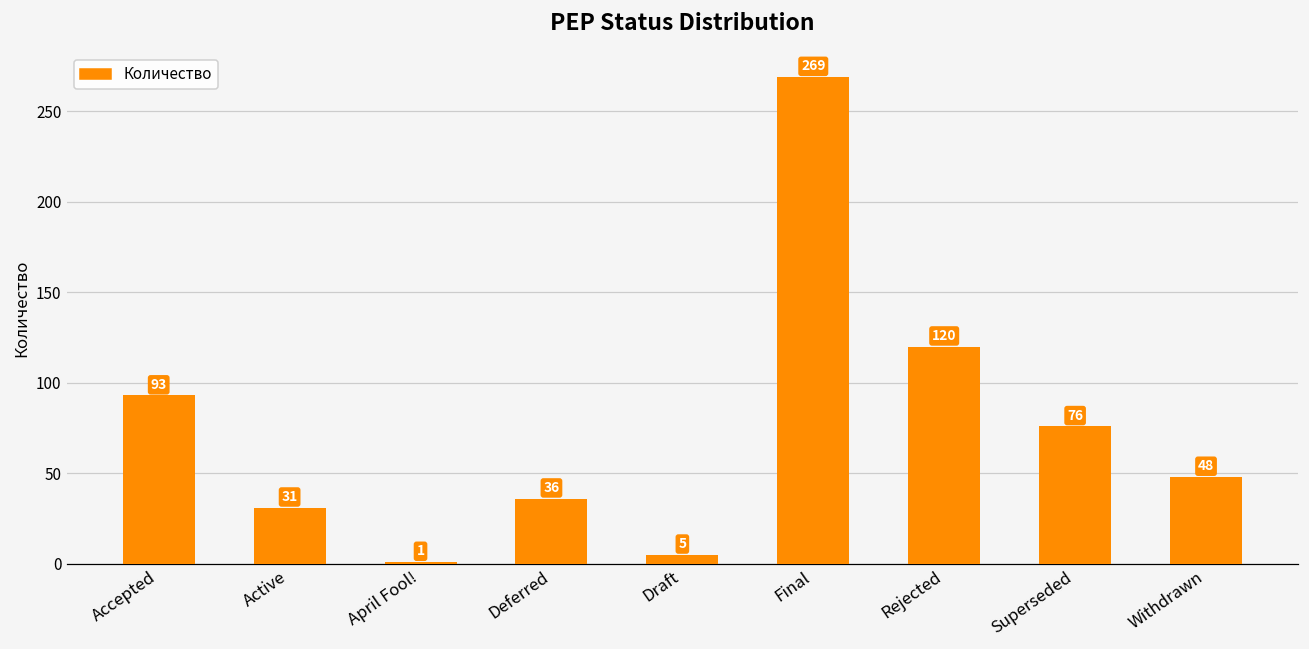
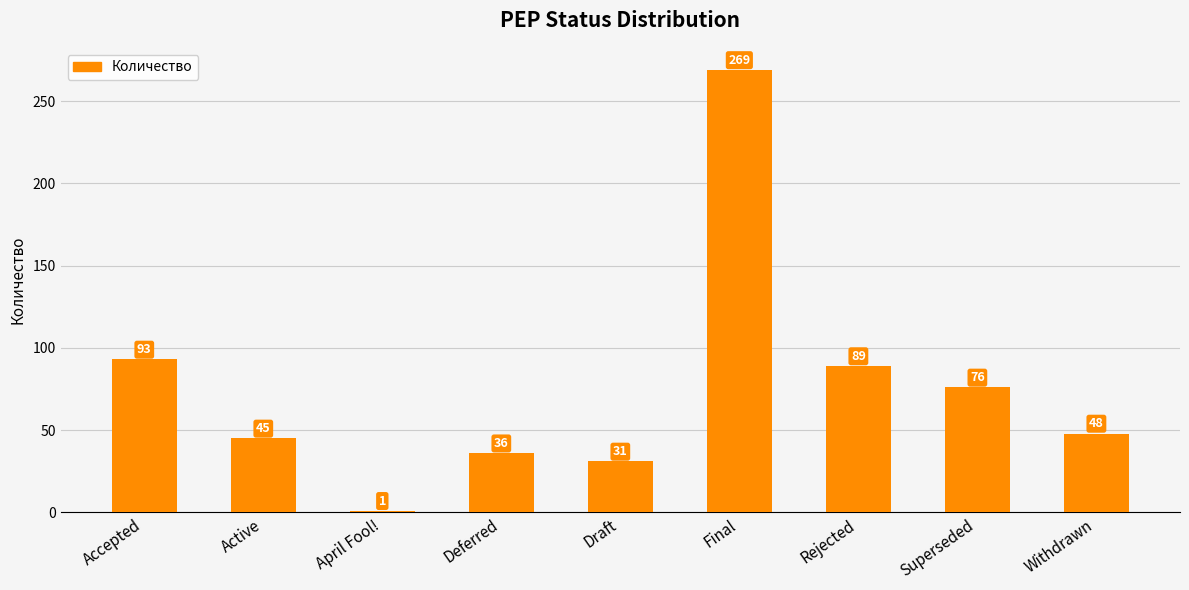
Active: 31 -> 45
Draft: 5 -> 31
Rejected: 120 -> 89
